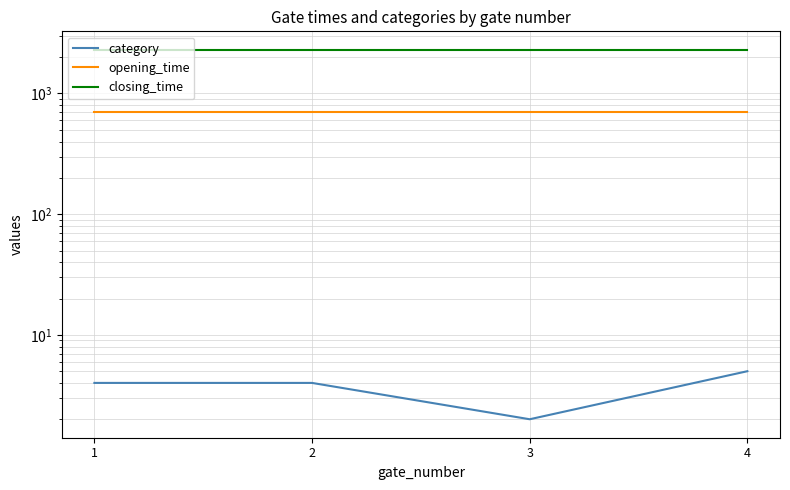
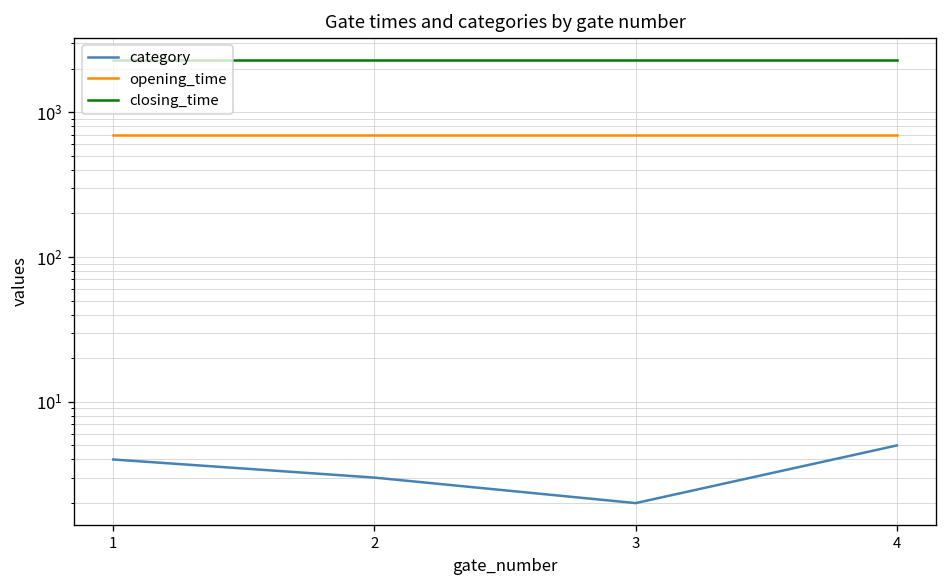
category, 2: 4 -> 3
